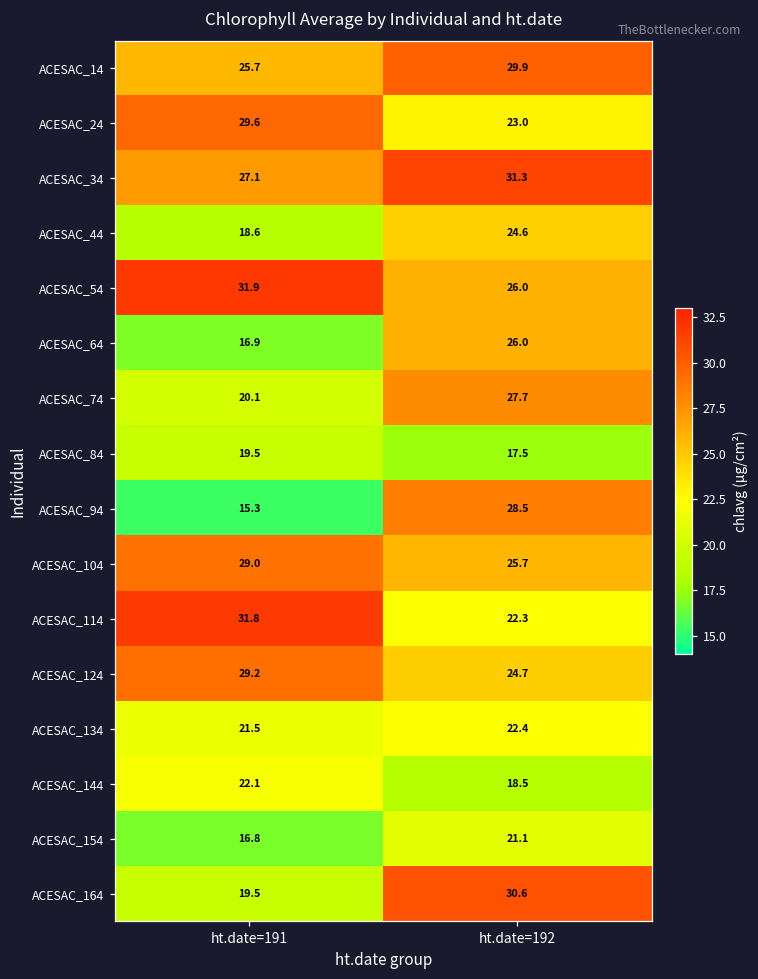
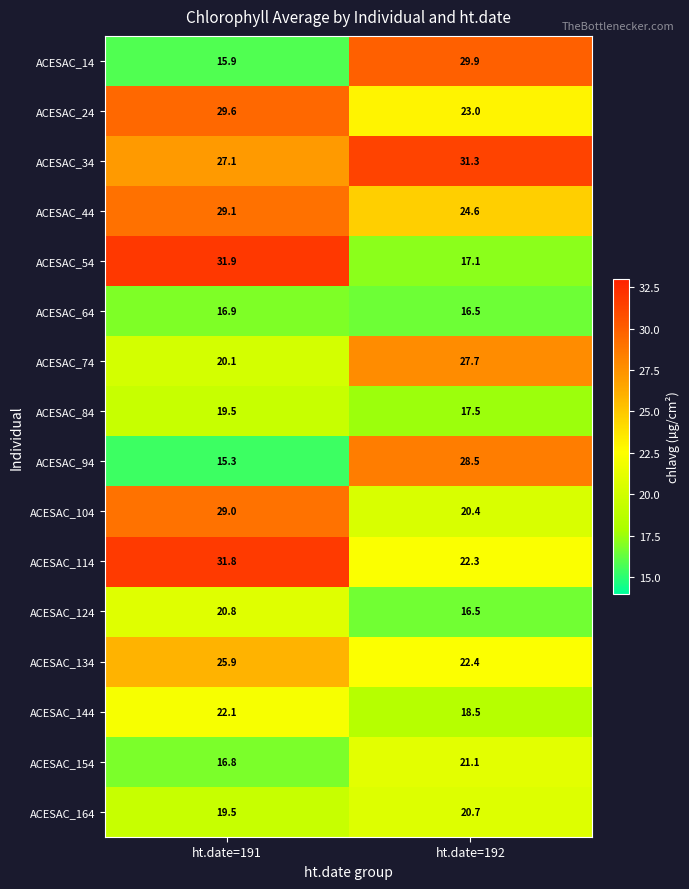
ACESAC_14, ht.date=191: 25.7 -> 15.9
ACESAC_44, ht.date=191: 18.6 -> 29.1
ACESAC_54, ht.date=192: 26.0 -> 17.1
ACESAC_64, ht.date=192: 26.0 -> 16.5
ACESAC_104, ht.date=192: 25.7 -> 20.4
ACESAC_124, ht.date=191: 29.2 -> 20.8
ACESAC_124, ht.date=192: 24.7 -> 16.5
ACESAC_134, ht.date=191: 21.5 -> 25.9
ACESAC_164, ht.date=192: 30.6 -> 20.7
